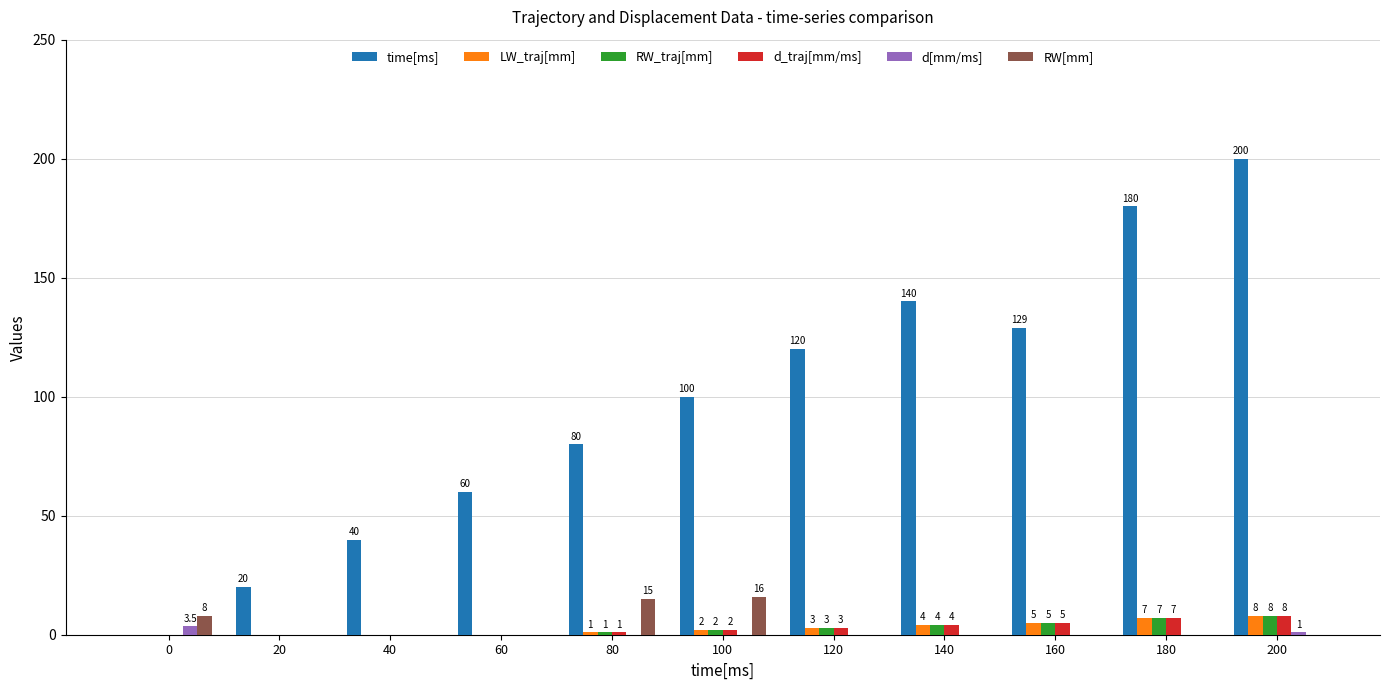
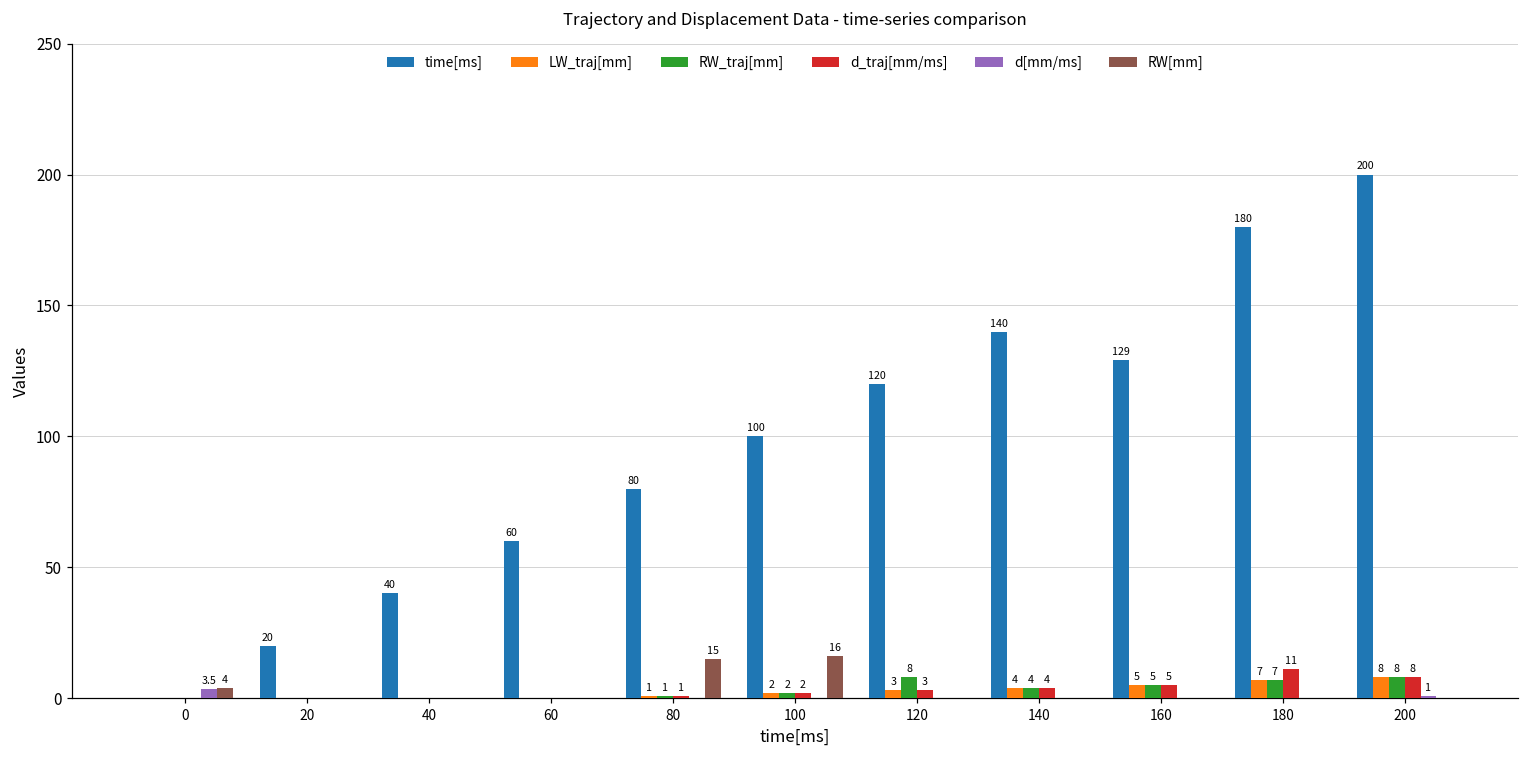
RW[mm], 0: 8 -> 4
RW_traj[mm], 120: 3 -> 8
d_traj[mm/ms], 180: 7 -> 11
